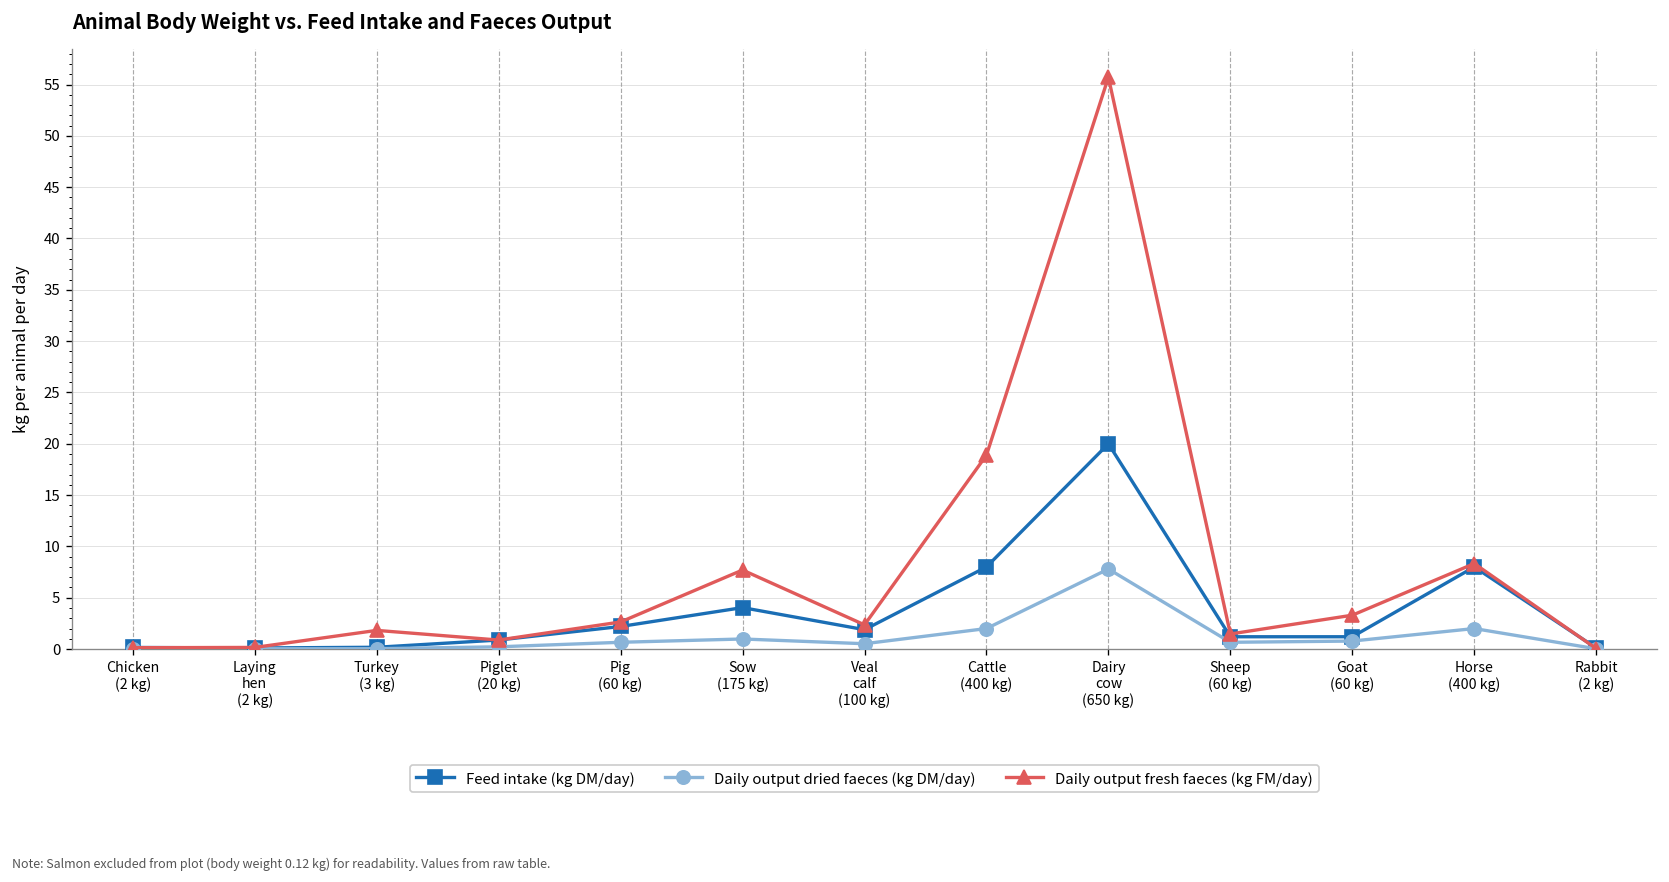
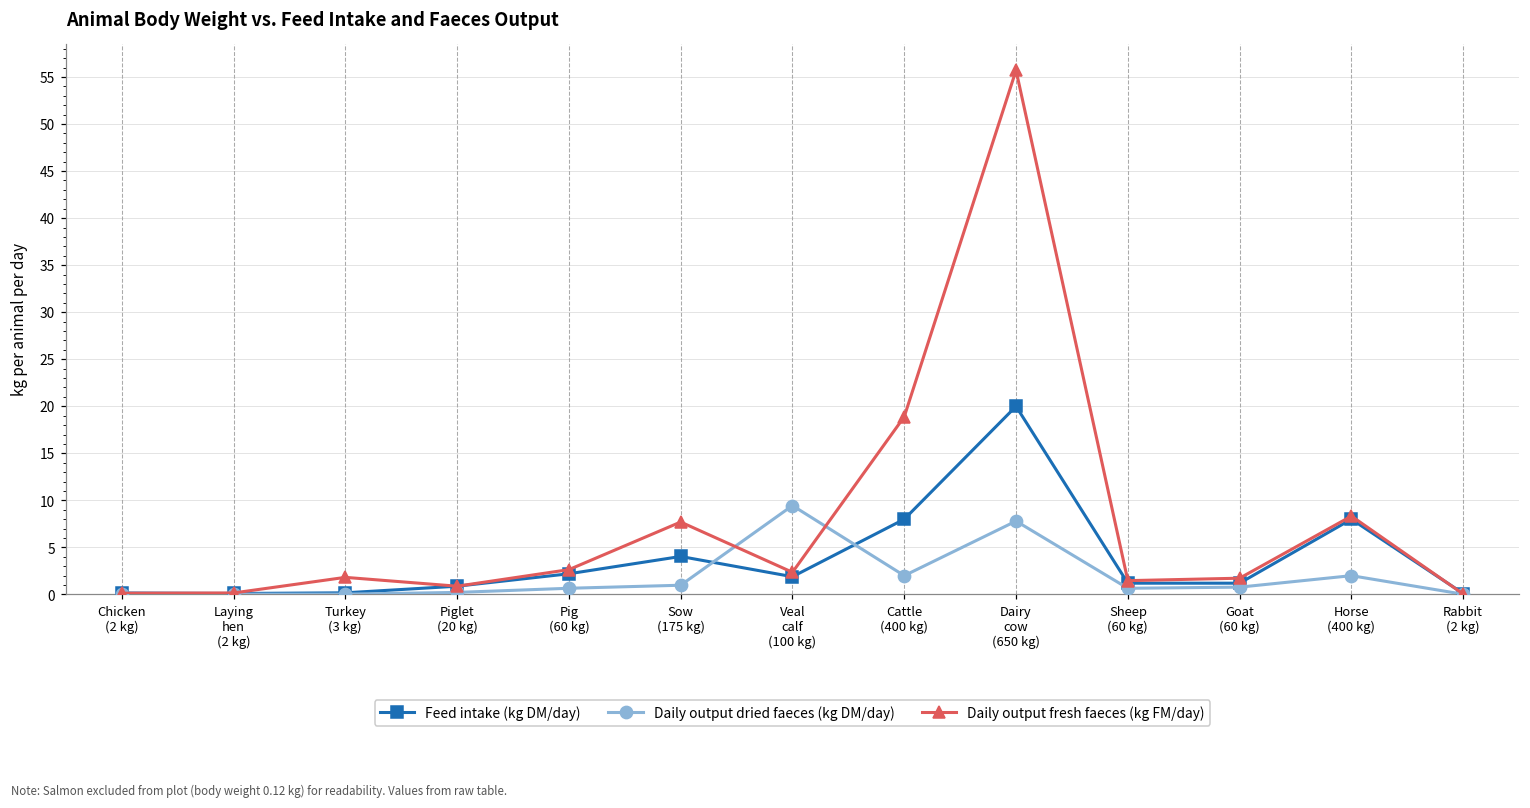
Daily output dried faeces (kg DM/day), Veal calf (100 kg): 1 -> 9
Daily output fresh faeces (kg FM/day), Goat (60 kg): 3 -> 2
